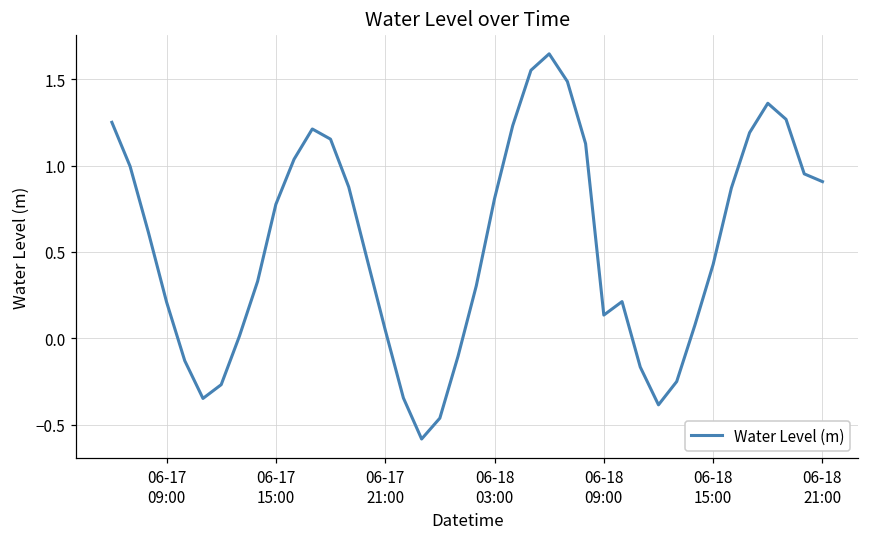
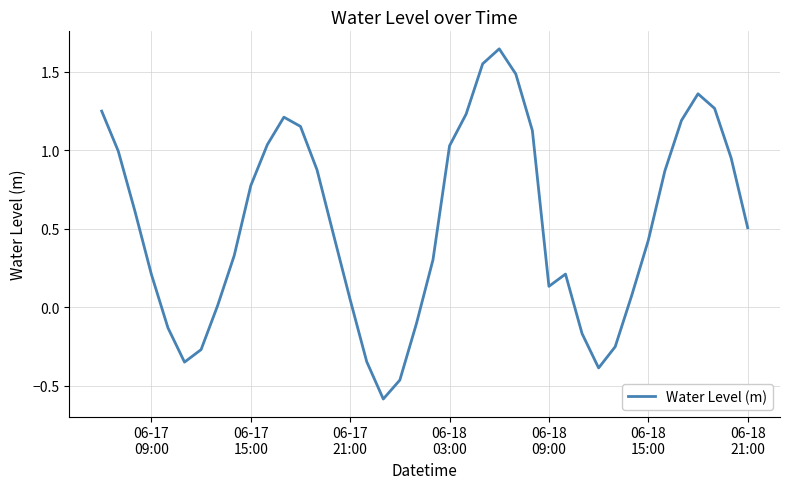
06-18 03:00: 0.81 -> 1.03
06-18 21:00: 0.91 -> 0.51
